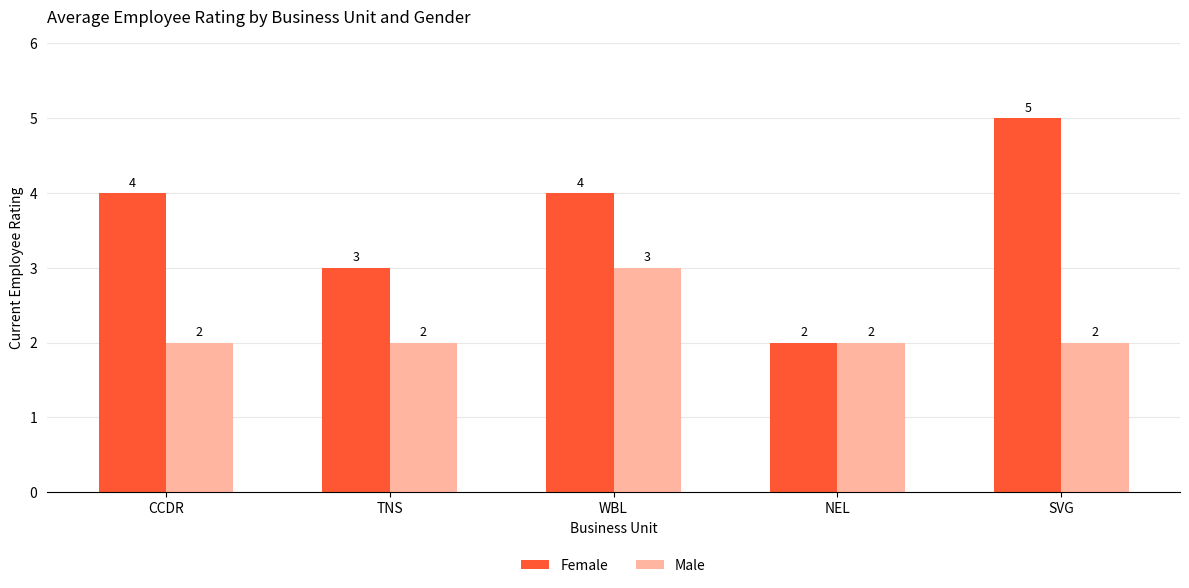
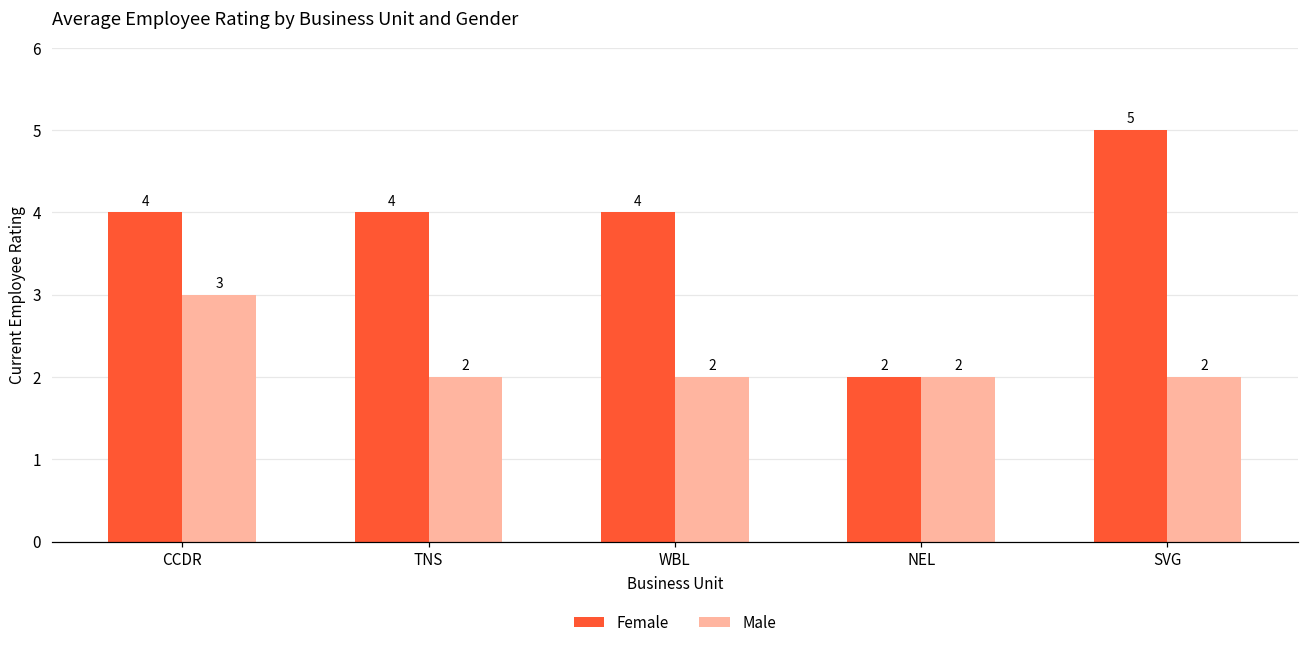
Male, CCDR: 2 -> 3
Female, TNS: 3 -> 4
Male, WBL: 3 -> 2
